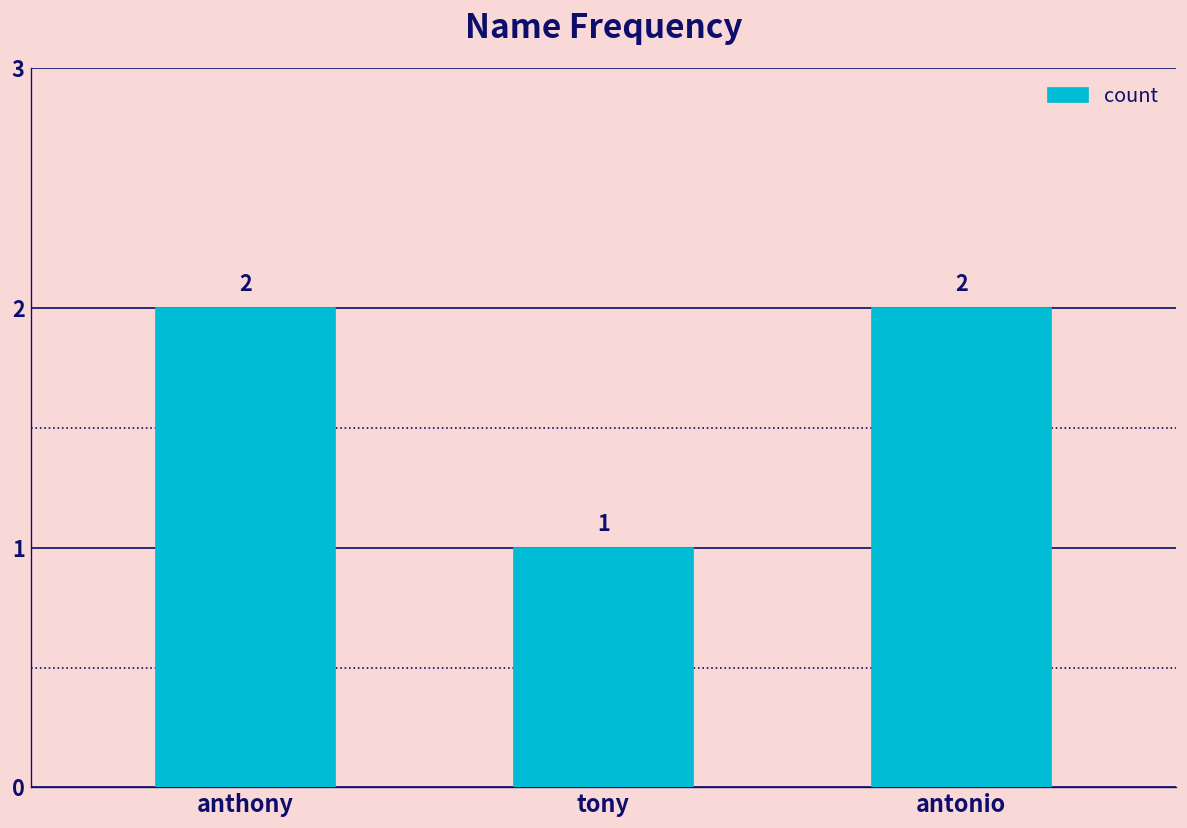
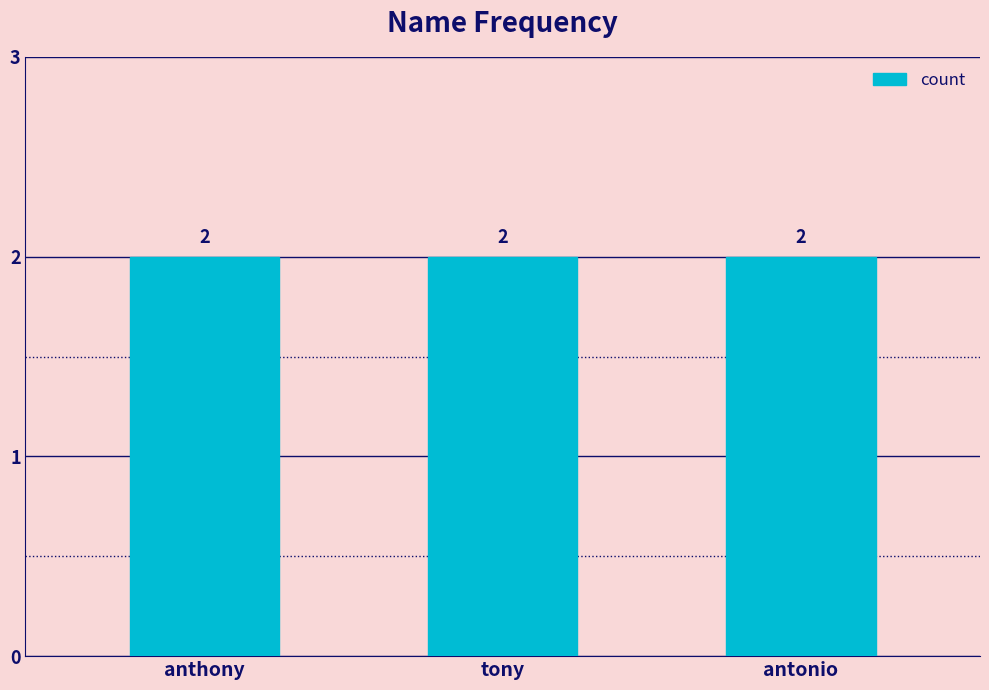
tony: 1 -> 2
